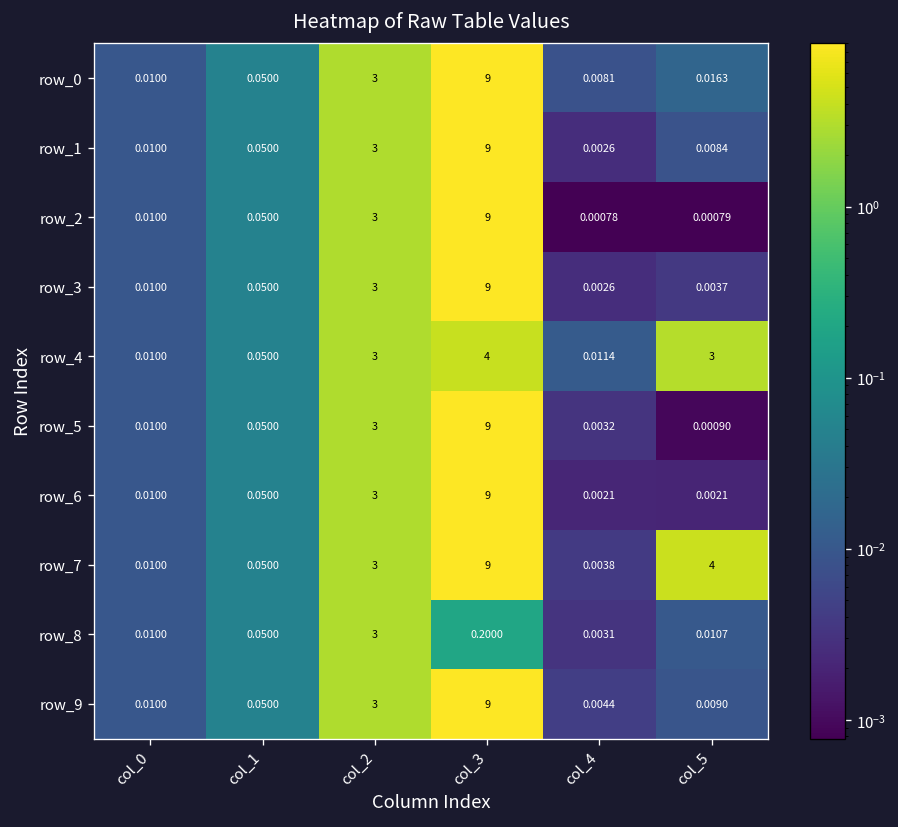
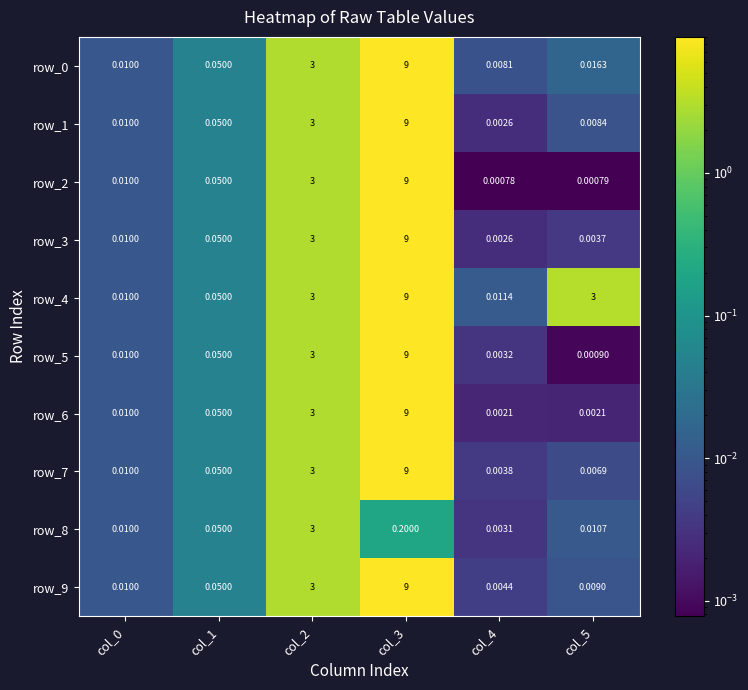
row_4, col_3: 4 -> 9
row_7, col_5: 4 -> 0.0069
